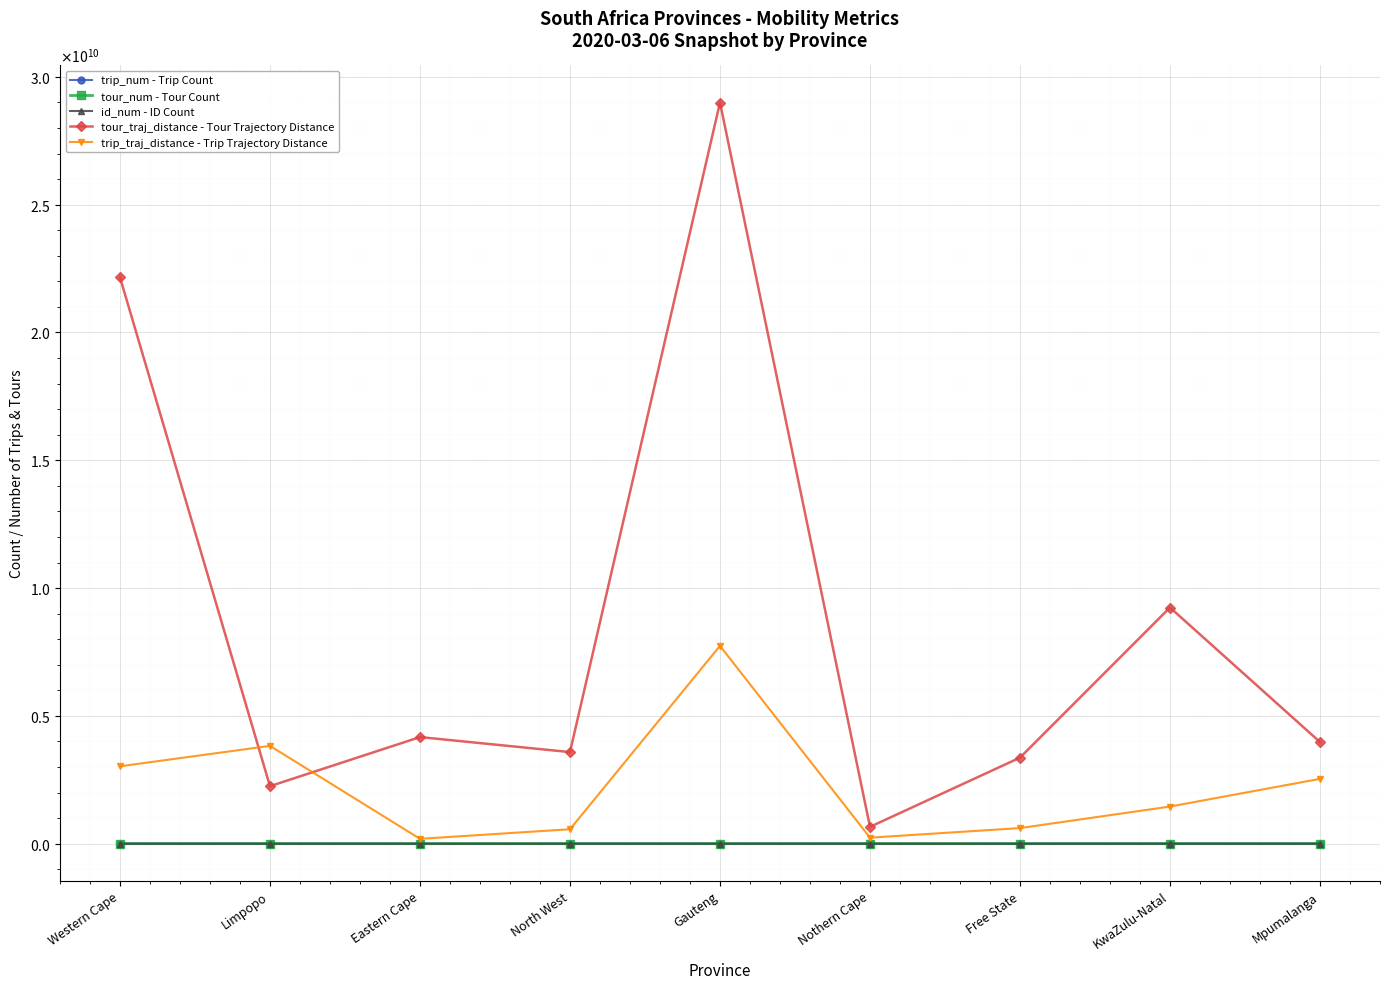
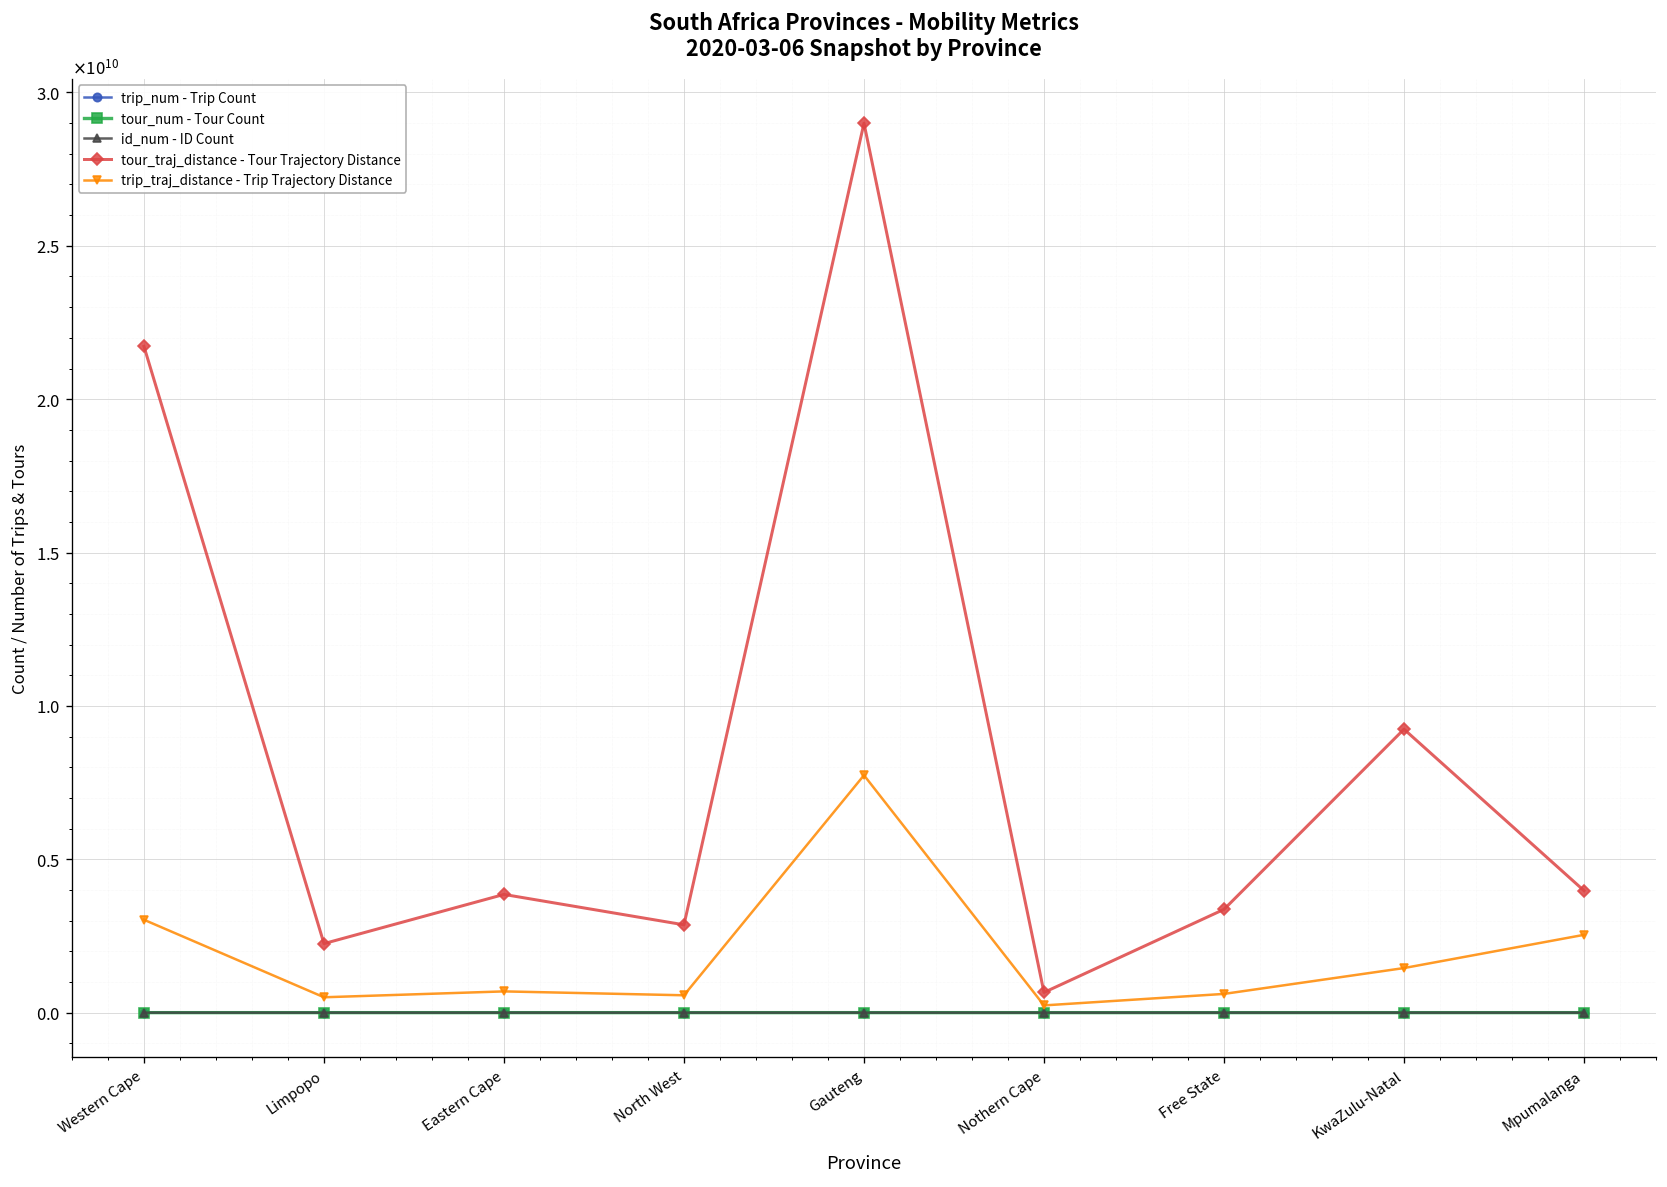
tour_traj_distance - Tour Trajectory Distance, Western Cape: 22200000000 -> 21700000000
trip_traj_distance - Trip Trajectory Distance, Limpopo: 3800000000 -> 500000000
tour_traj_distance - Tour Trajectory Distance, Eastern Cape: 4200000000 -> 3900000000
trip_traj_distance - Trip Trajectory Distance, Eastern Cape: 200000000 -> 700000000
tour_traj_distance - Tour Trajectory Distance, North West: 3600000000 -> 2900000000
